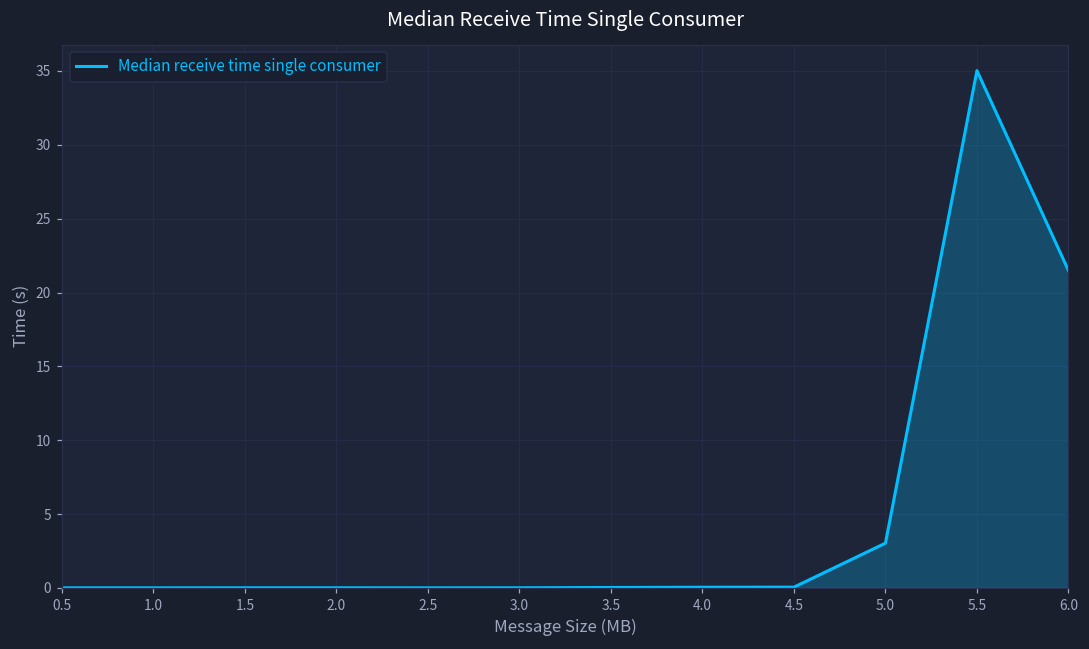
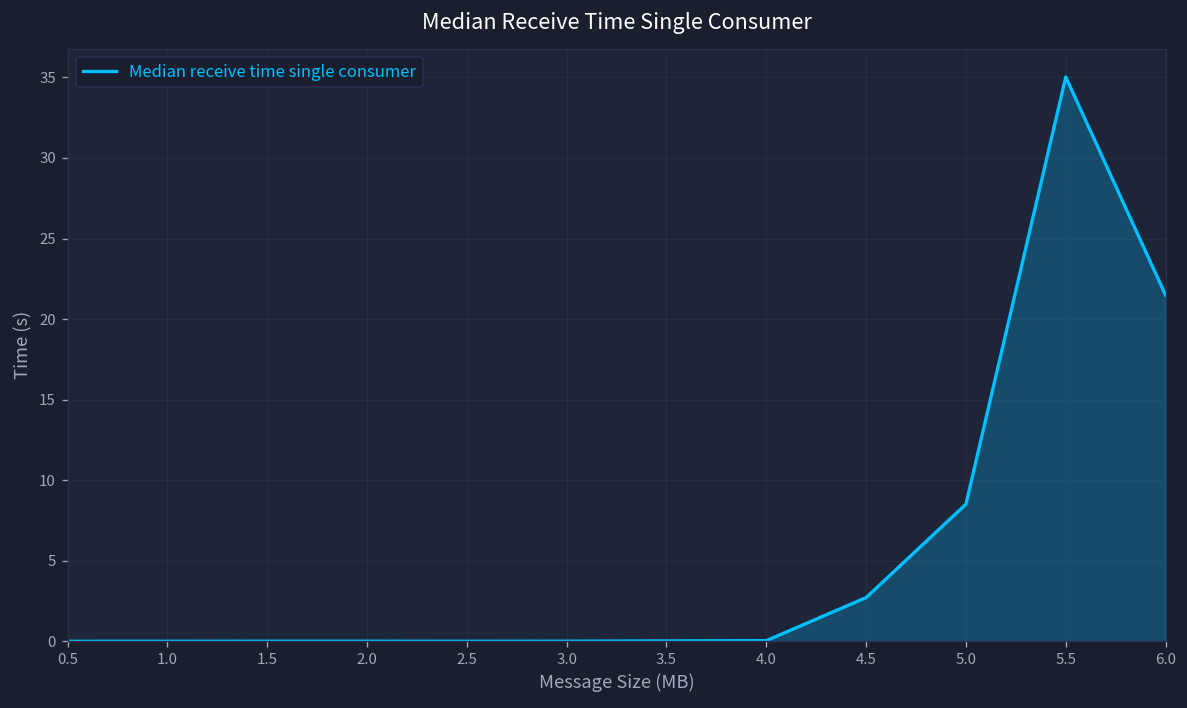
4.5: 0.1 -> 2.7
5.0: 3.0 -> 8.5
